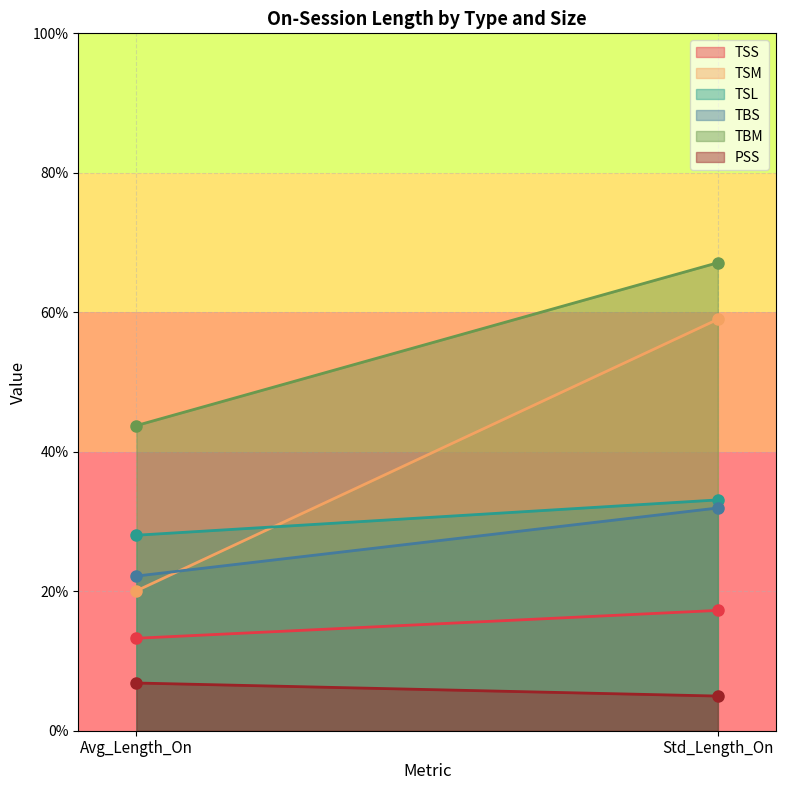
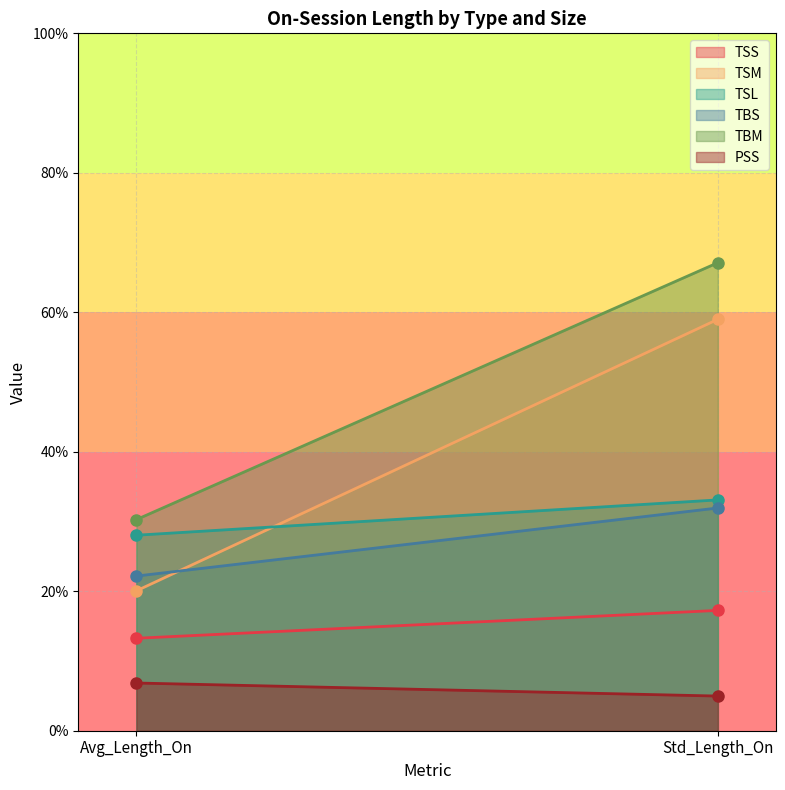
TBM, Avg_Length_On: 44% -> 30%
